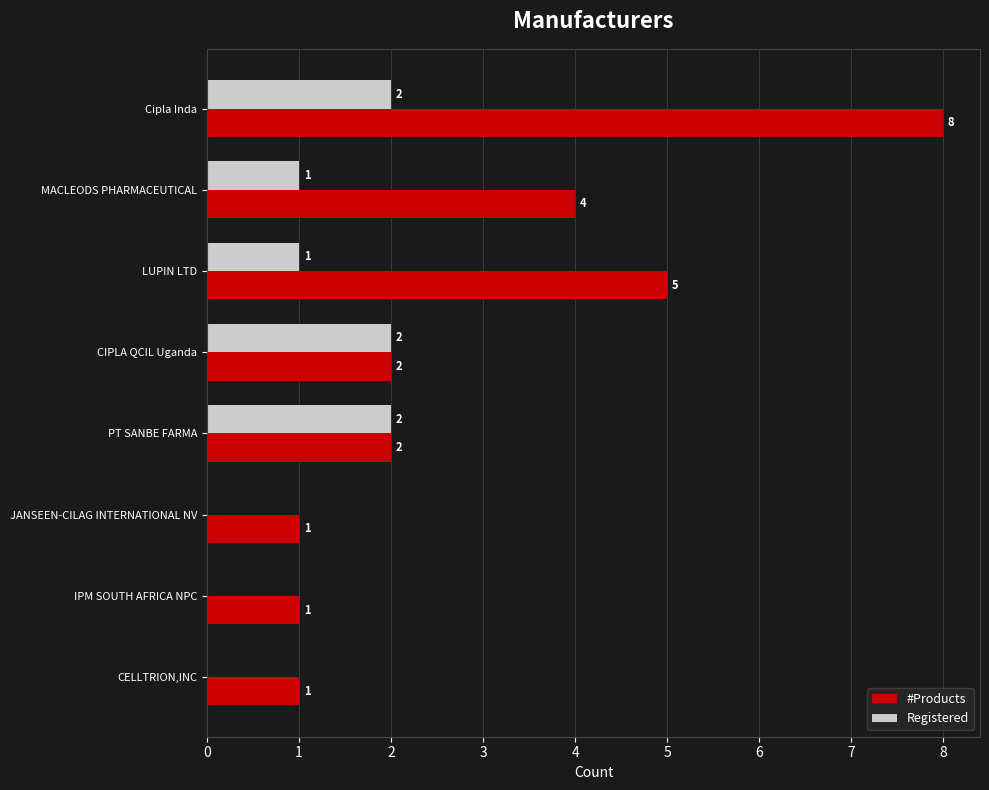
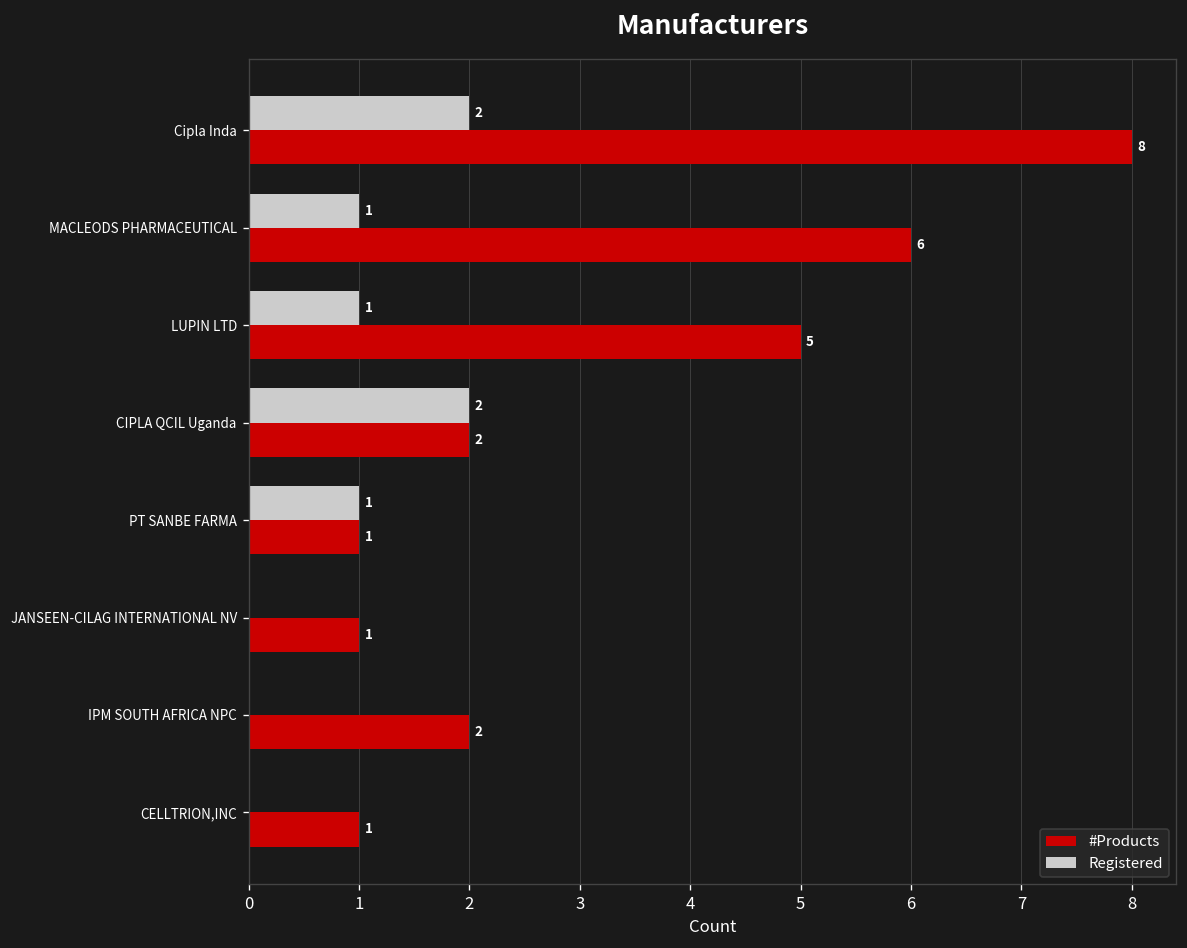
#Products, MACLEODS PHARMACEUTICAL: 4 -> 6
Registered, PT SANBE FARMA: 2 -> 1
#Products, PT SANBE FARMA: 2 -> 1
#Products, IPM SOUTH AFRICA NPC: 1 -> 2
